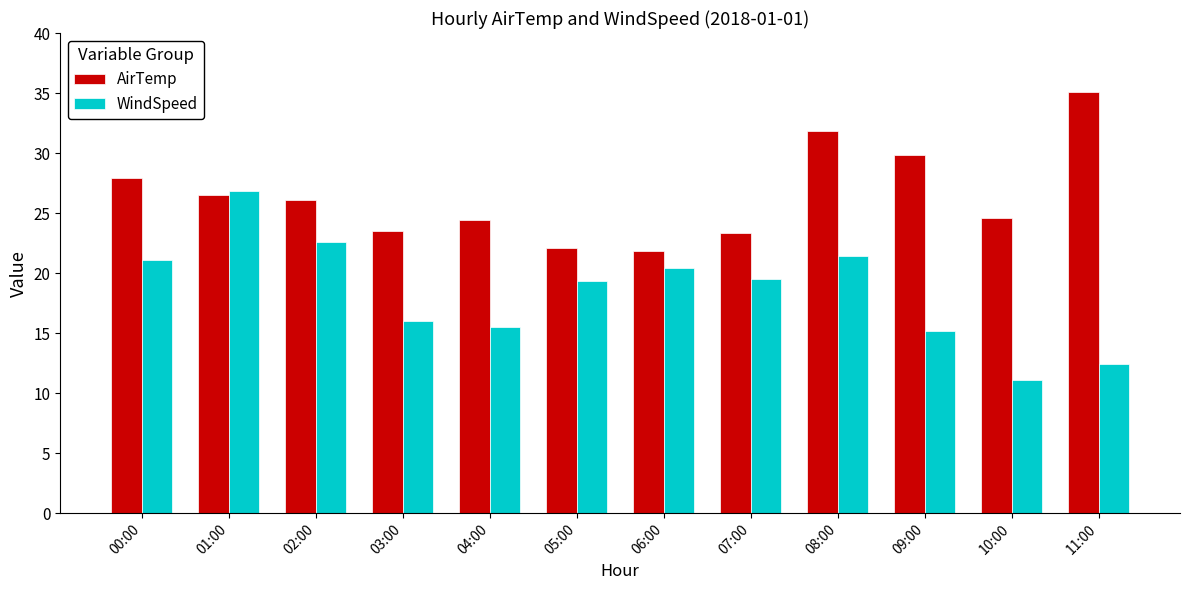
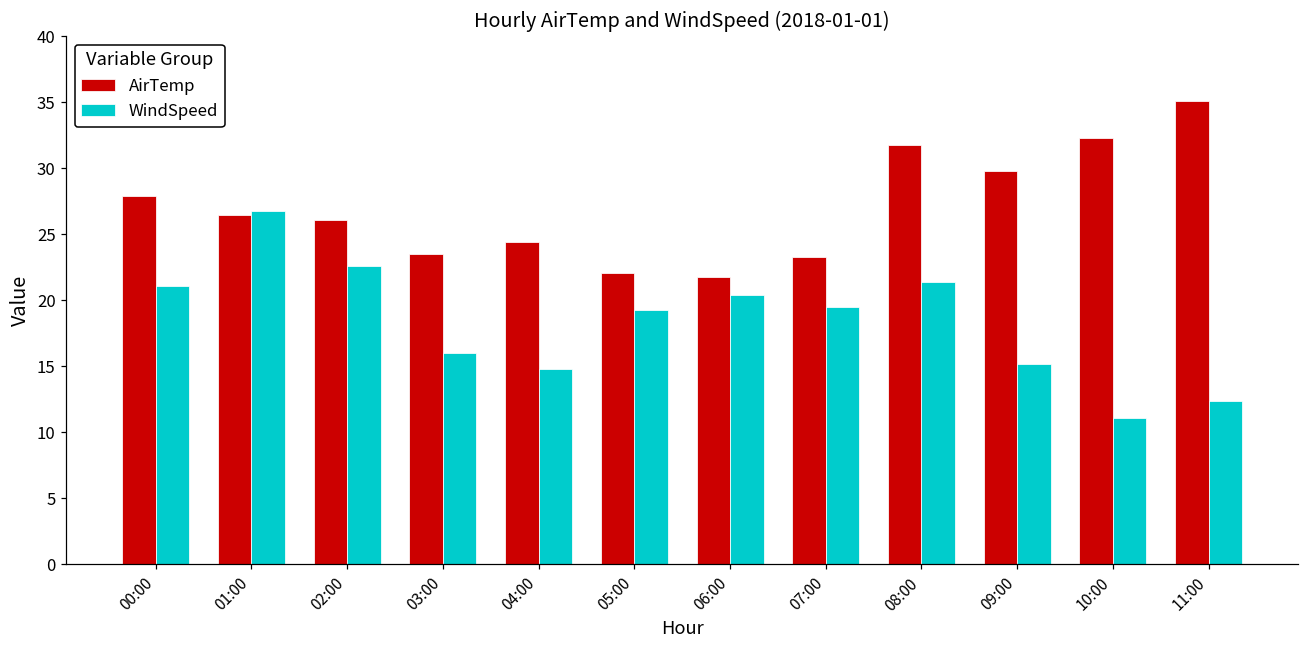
WindSpeed, 04:00: 15.5 -> 14.8
AirTemp, 10:00: 24.6 -> 32.3
